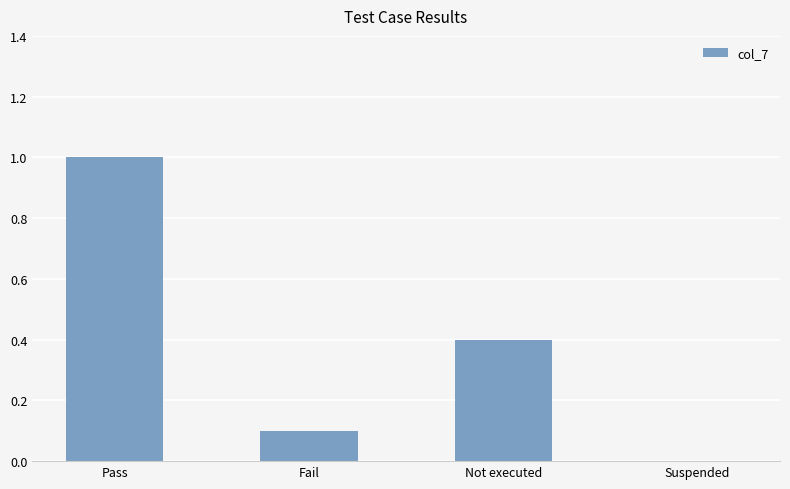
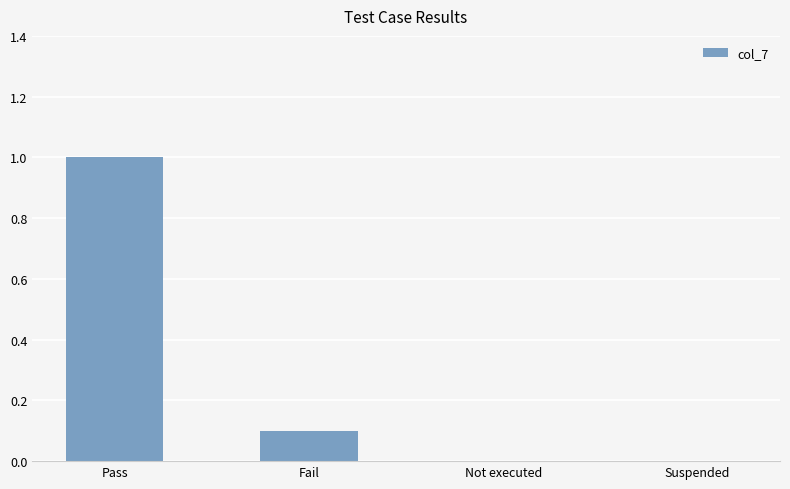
Not executed: 0.4 -> 0.0
